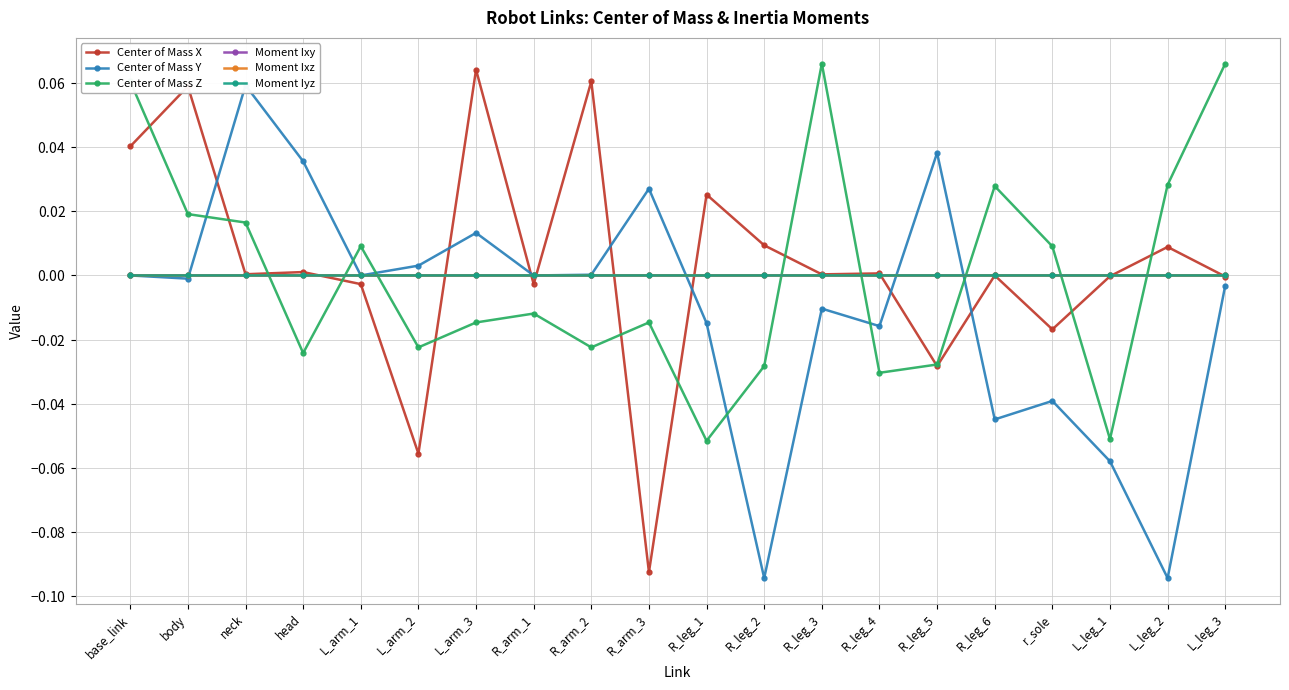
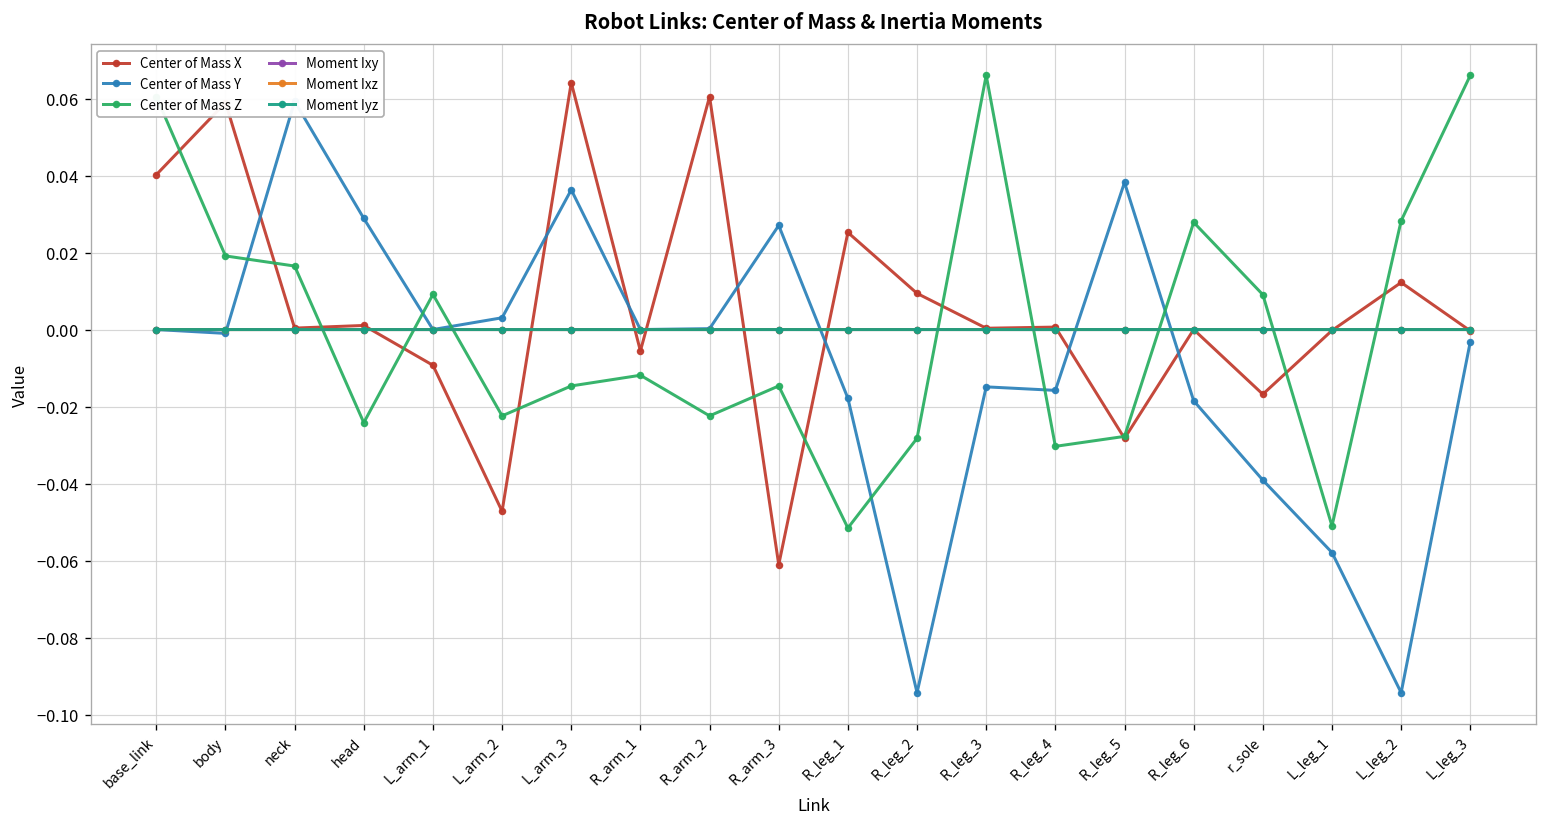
Center of Mass Y, head: 0.036 -> 0.029
Center of Mass X, L_arm_1: -0.003 -> -0.009
Center of Mass X, L_arm_2: -0.056 -> -0.047
Center of Mass Y, L_arm_3: 0.013 -> 0.036
Center of Mass X, R_arm_1: -0.003 -> -0.006
Center of Mass X, R_arm_3: -0.092 -> -0.061
Center of Mass Y, R_leg_1: -0.015 -> -0.018
Center of Mass Y, R_leg_3: -0.010 -> -0.015
Center of Mass Y, R_leg_6: -0.045 -> -0.019
Center of Mass X, L_leg_2: 0.009 -> 0.012
